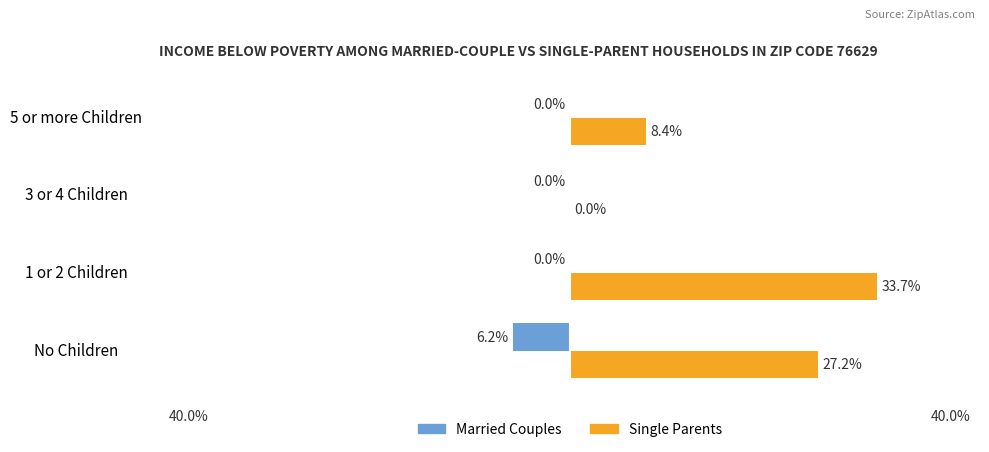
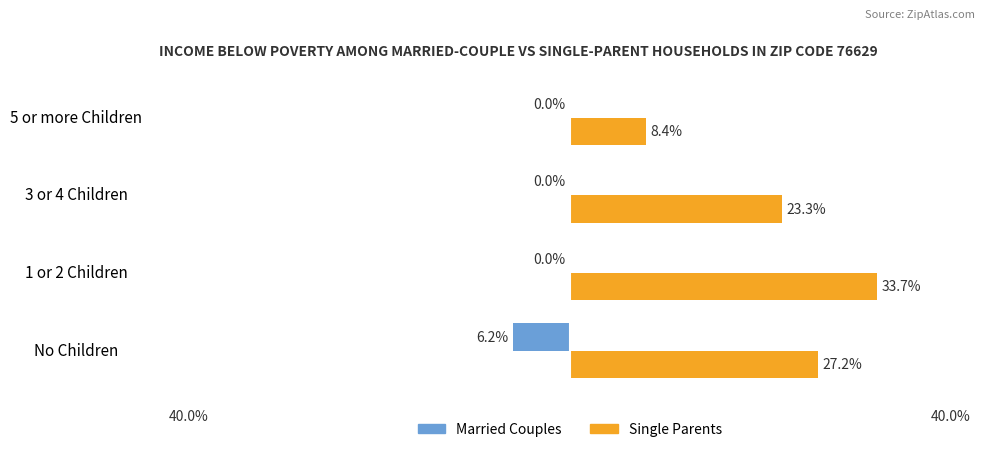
Single Parents, 3 or 4 Children: 0.0% -> 23.3%
